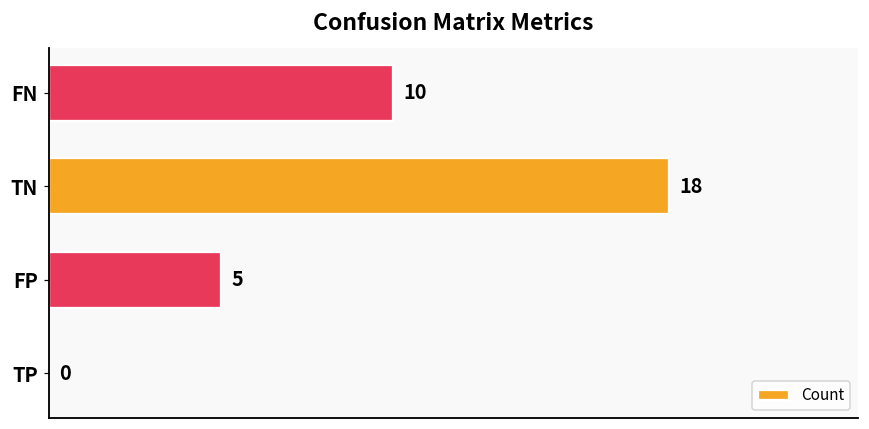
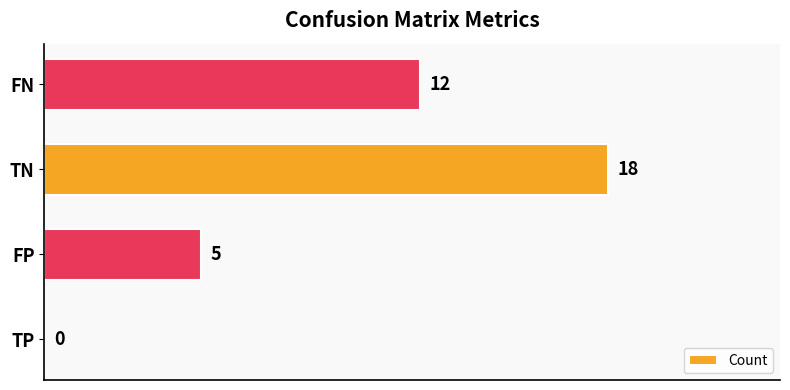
FN: 10 -> 12
